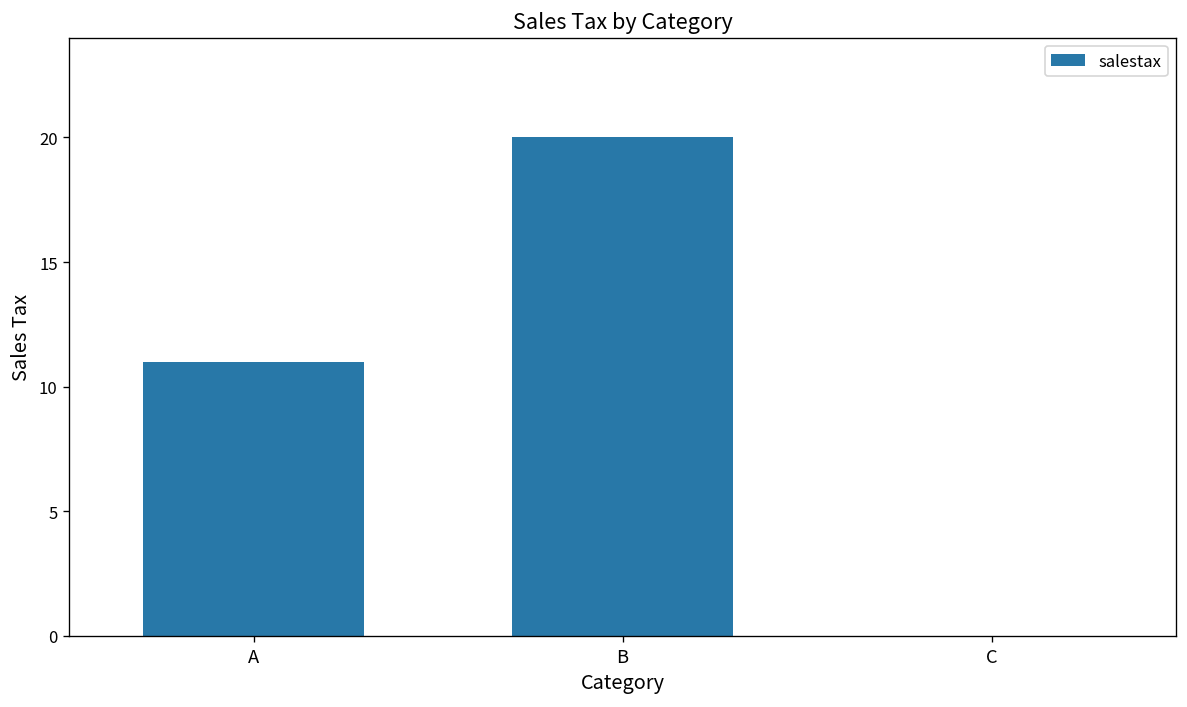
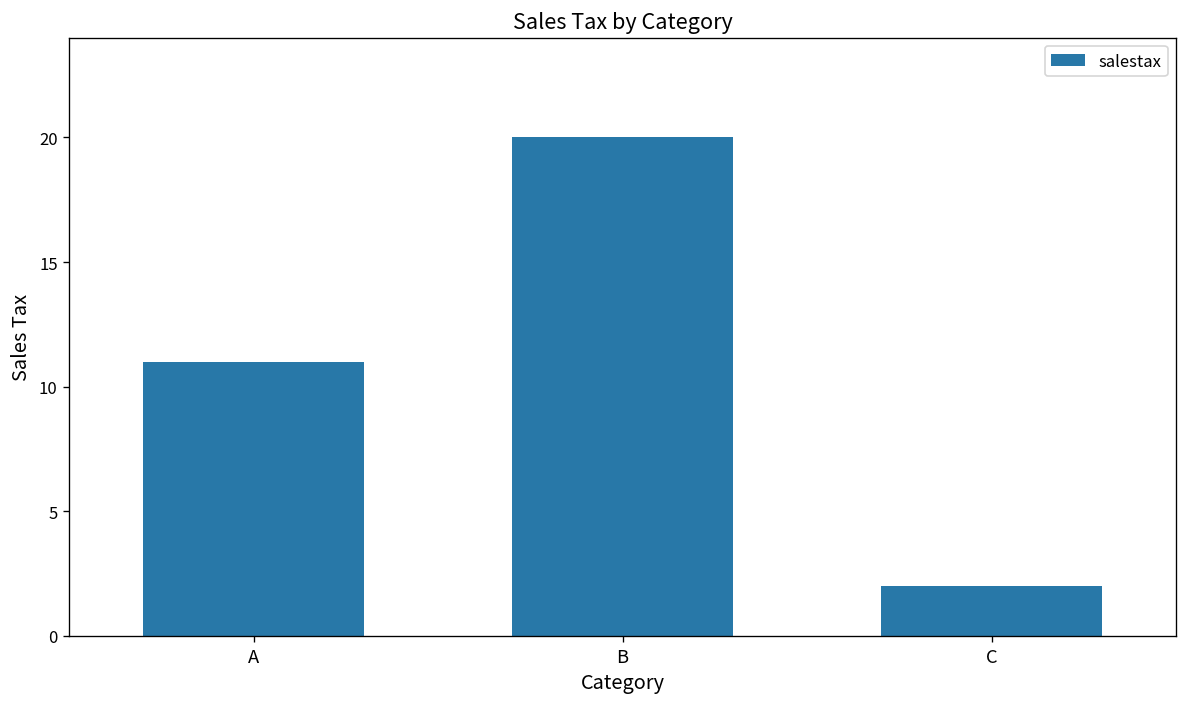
C: 0 -> 2
